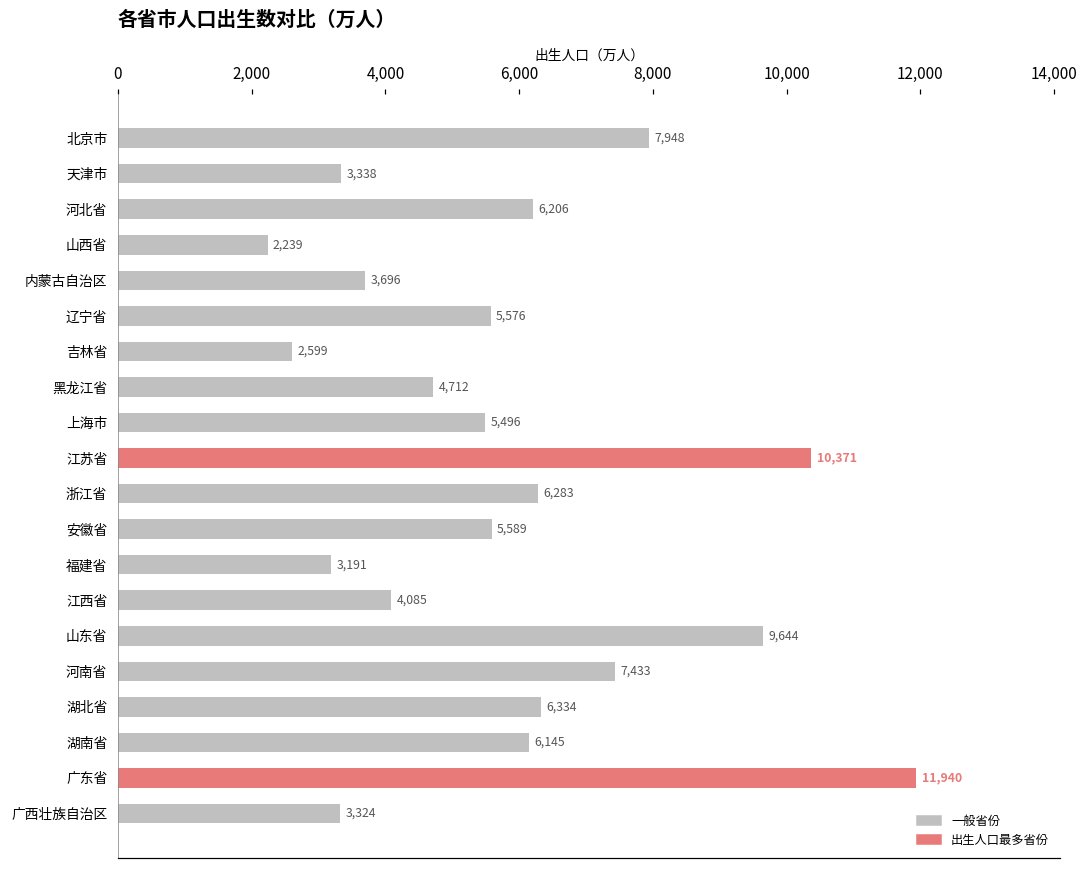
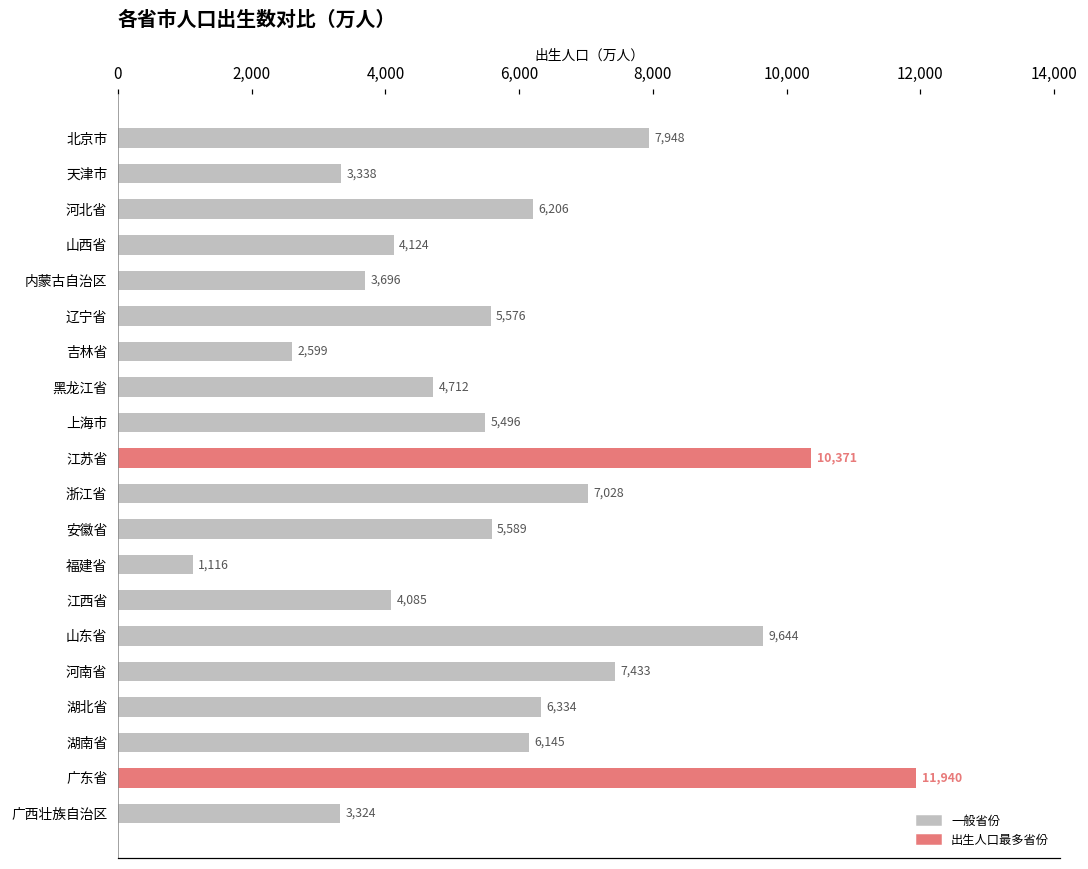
山西省: 2,239 -> 4,124
浙江省: 6,283 -> 7,028
福建省: 3,191 -> 1,116
